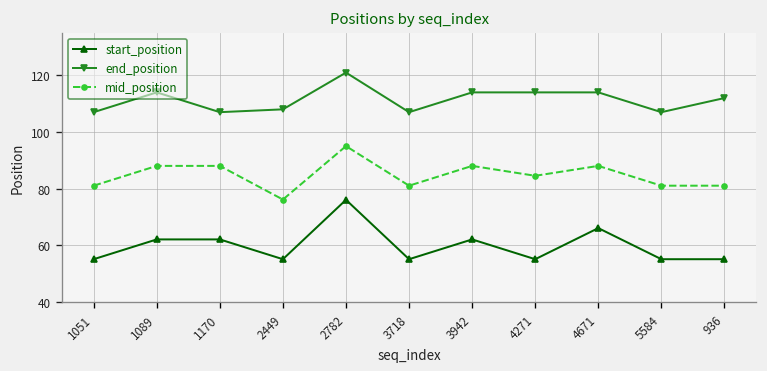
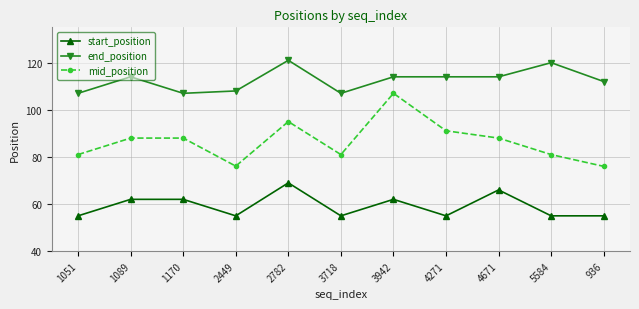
start_position, 2782: 76 -> 69
mid_position, 3942: 88 -> 107
mid_position, 4271: 85 -> 91
end_position, 5584: 107 -> 120
mid_position, 936: 81 -> 76
